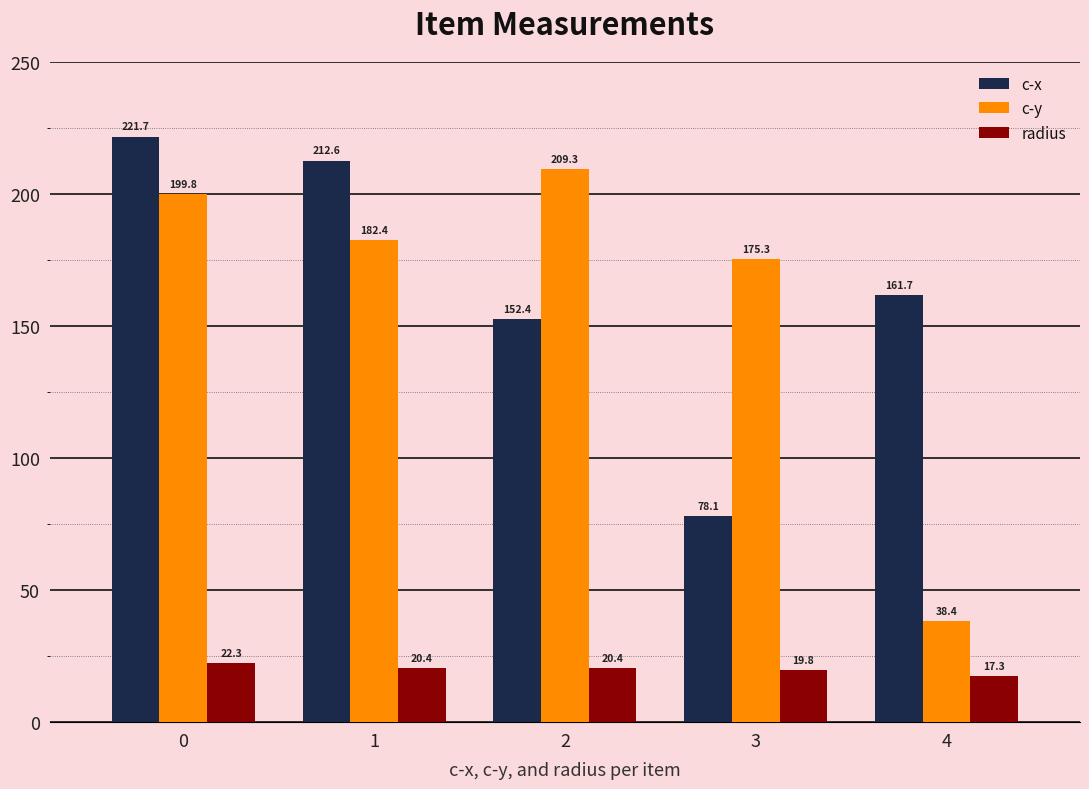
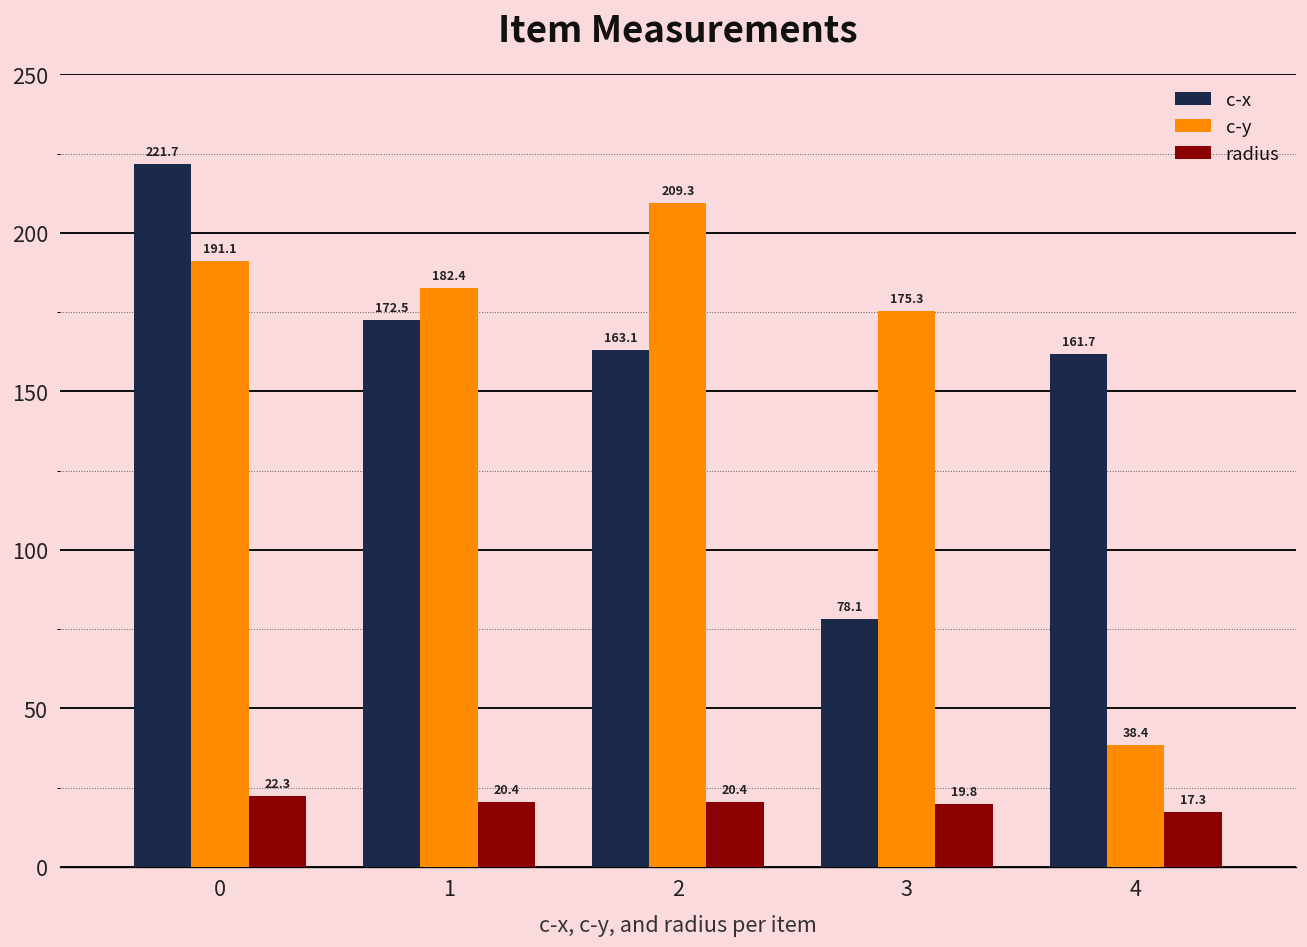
c-y, 0: 199.8 -> 191.1
c-x, 1: 212.6 -> 172.5
c-x, 2: 152.4 -> 163.1
